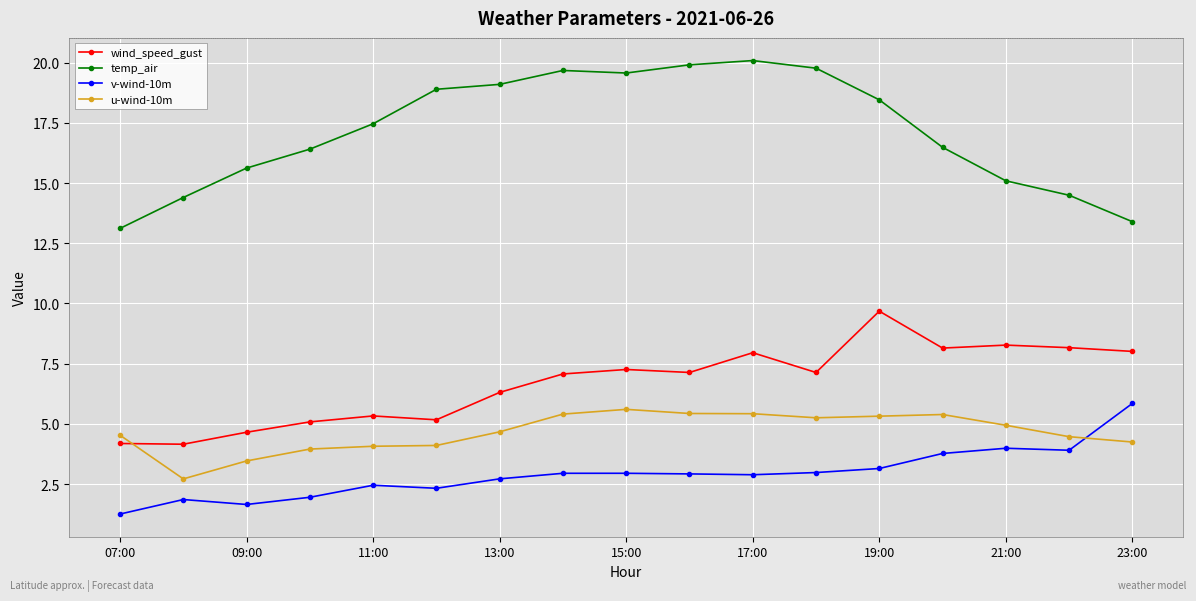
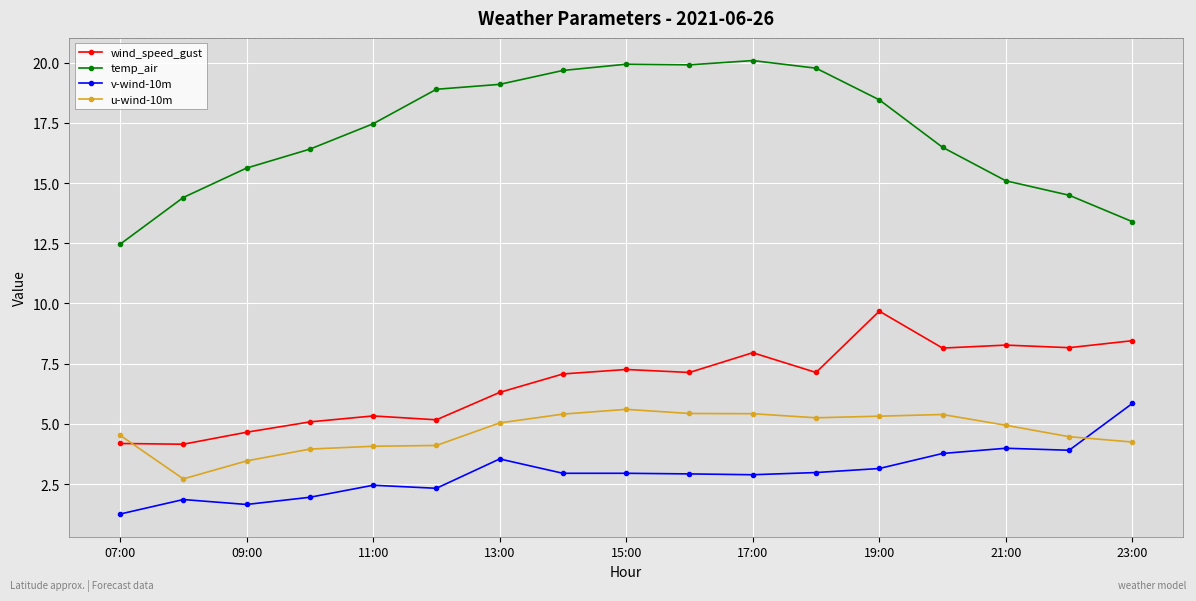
temp_air, 07:00: 13.1 -> 12.5
v-wind-10m, 13:00: 2.7 -> 3.5
u-wind-10m, 13:00: 4.7 -> 5.0
temp_air, 15:00: 19.6 -> 19.9
wind_speed_gust, 23:00: 8.0 -> 8.5
